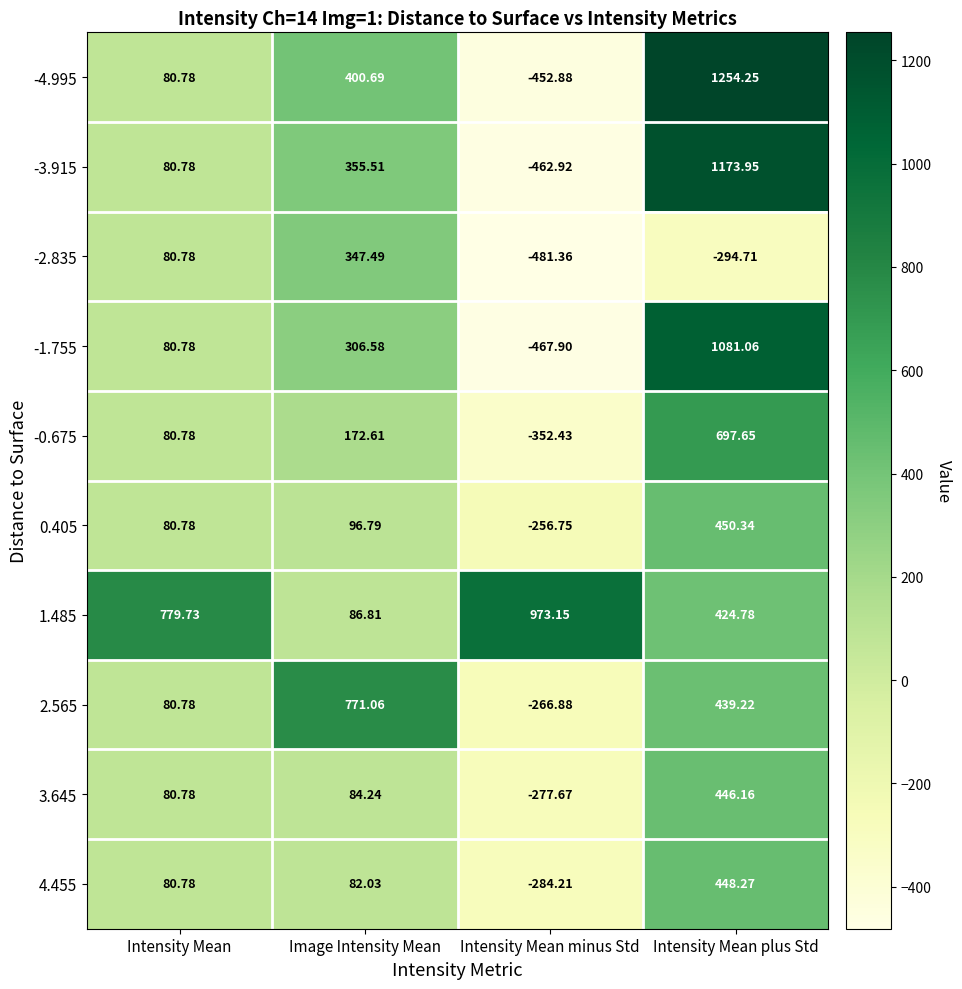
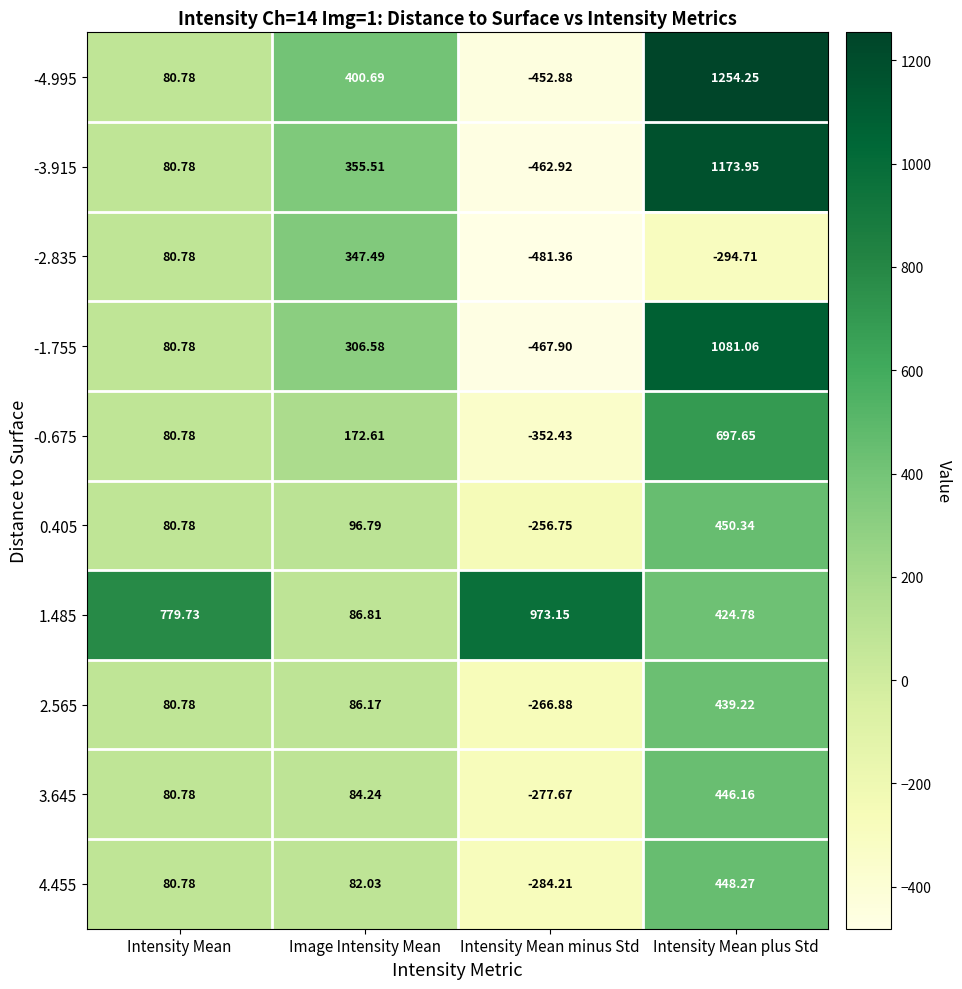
2.565, Image Intensity Mean: 771.06 -> 86.17
